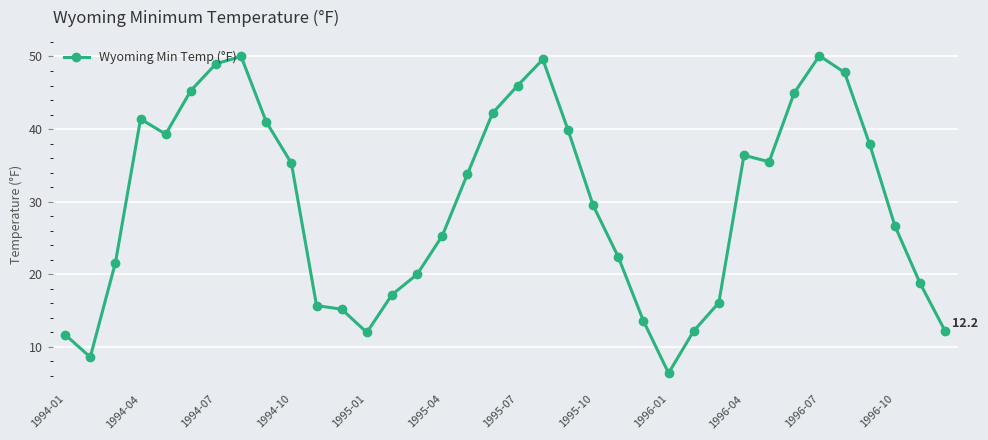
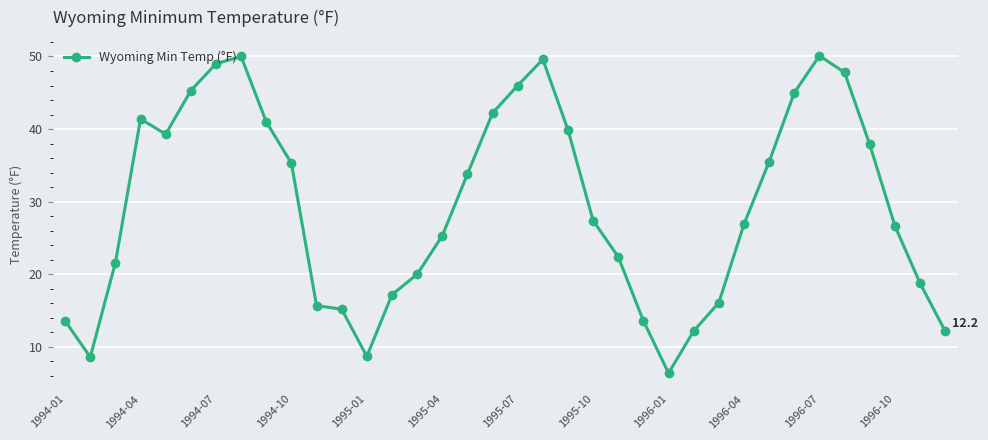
1994-01: 12 -> 14
1995-01: 12 -> 9
1995-10: 30 -> 27
1996-04: 36 -> 27
